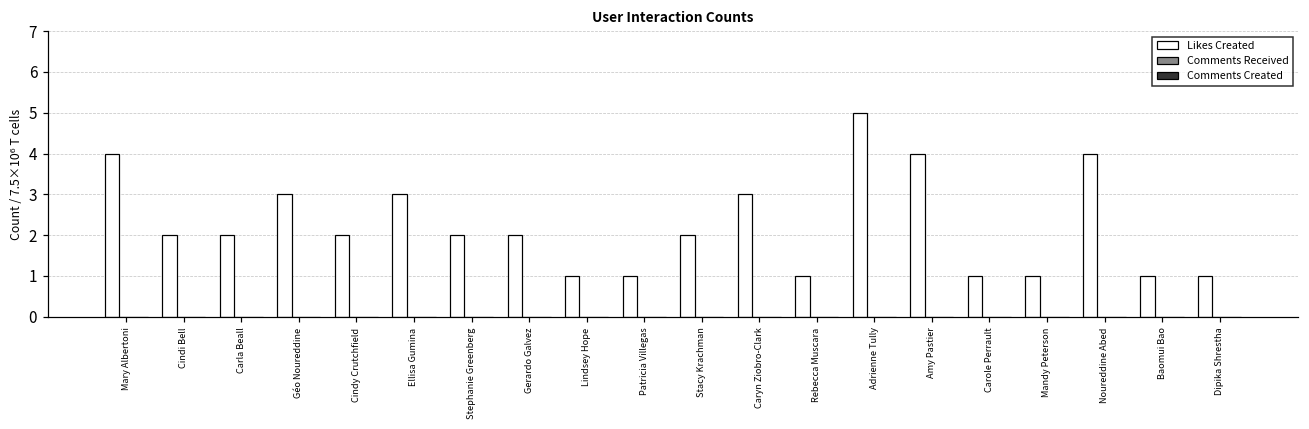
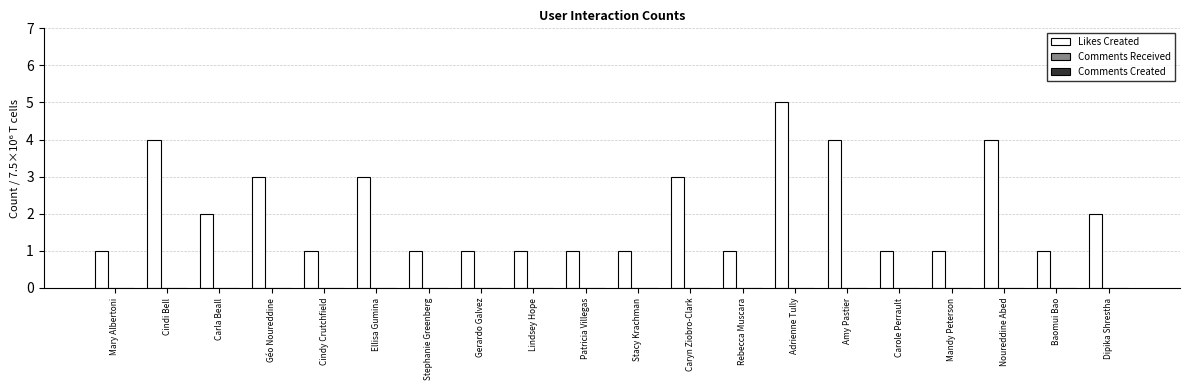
Likes Created, Mary Albertoni: 4 -> 1
Likes Created, Cindi Bell: 2 -> 4
Likes Created, Cindy Crutchfield: 2 -> 1
Likes Created, Stephanie Greenberg: 2 -> 1
Likes Created, Gerardo Galvez: 2 -> 1
Likes Created, Stacy Krachman: 2 -> 1
Likes Created, Dipika Shrestha: 1 -> 2
